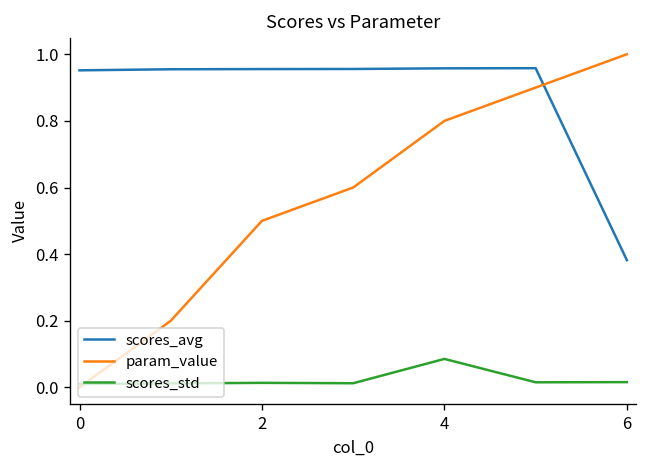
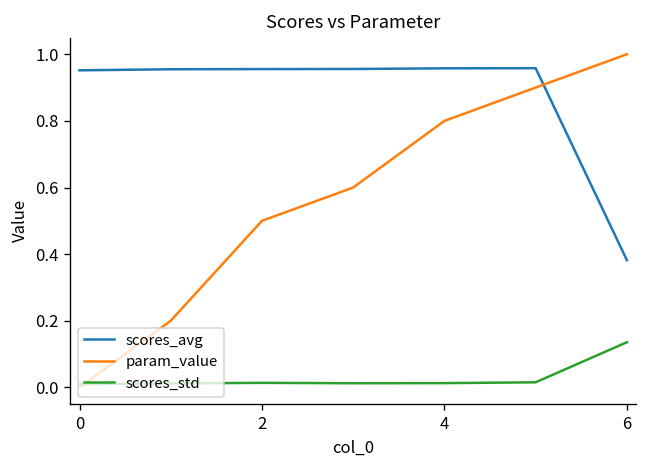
scores_std, 4: 0.09 -> 0.01
scores_std, 6: 0.02 -> 0.14
